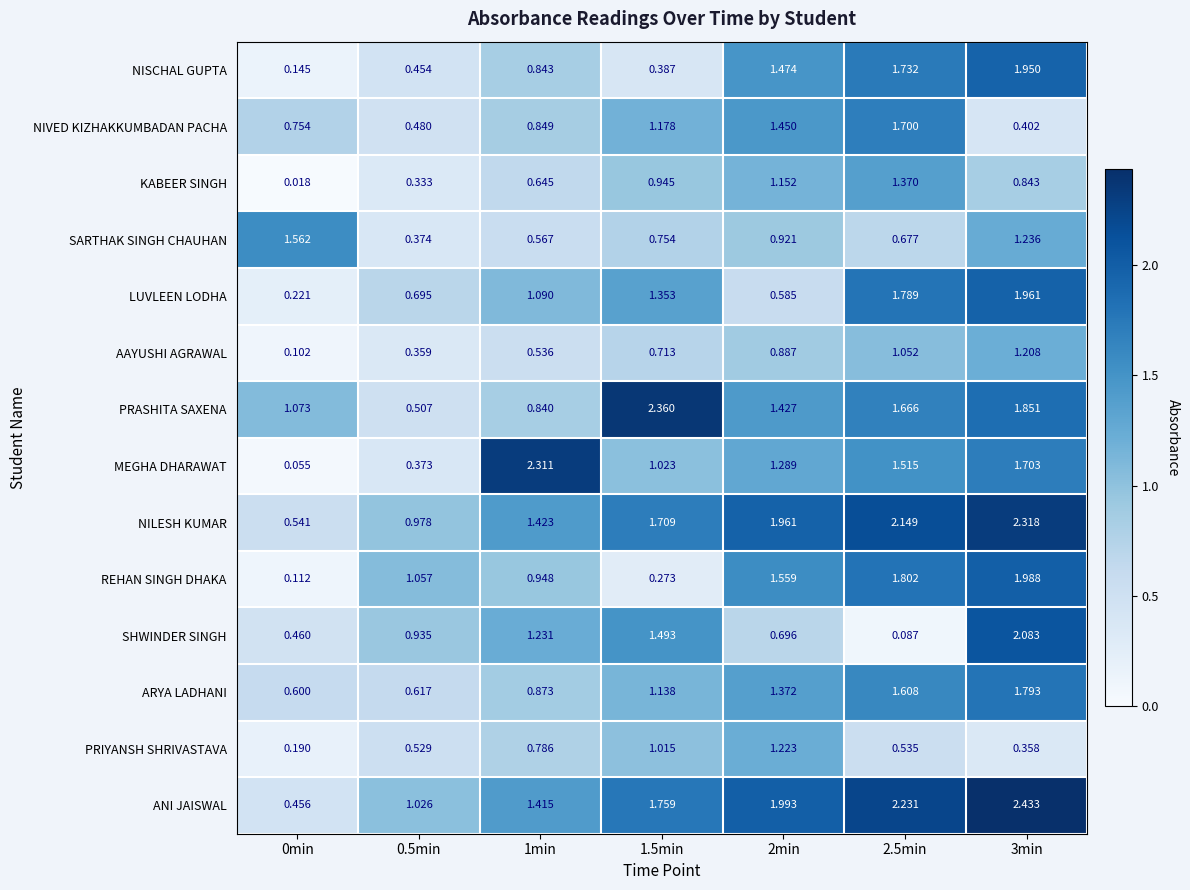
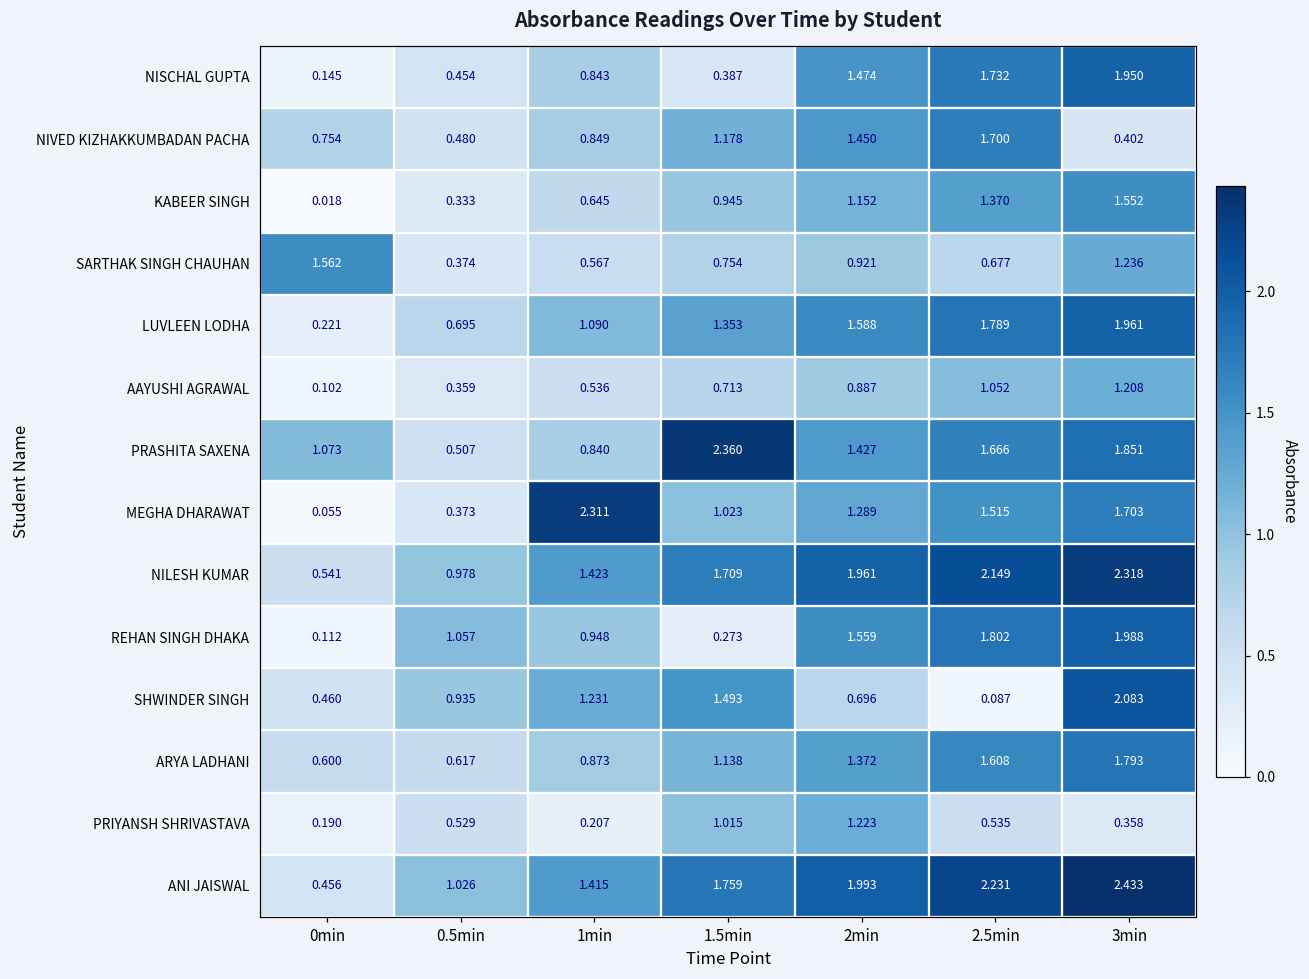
KABEER SINGH, 3min: 0.843 -> 1.552
LUVLEEN LODHA, 2min: 0.585 -> 1.588
PRIYANSH SHRIVASTAVA, 1min: 0.786 -> 0.207
